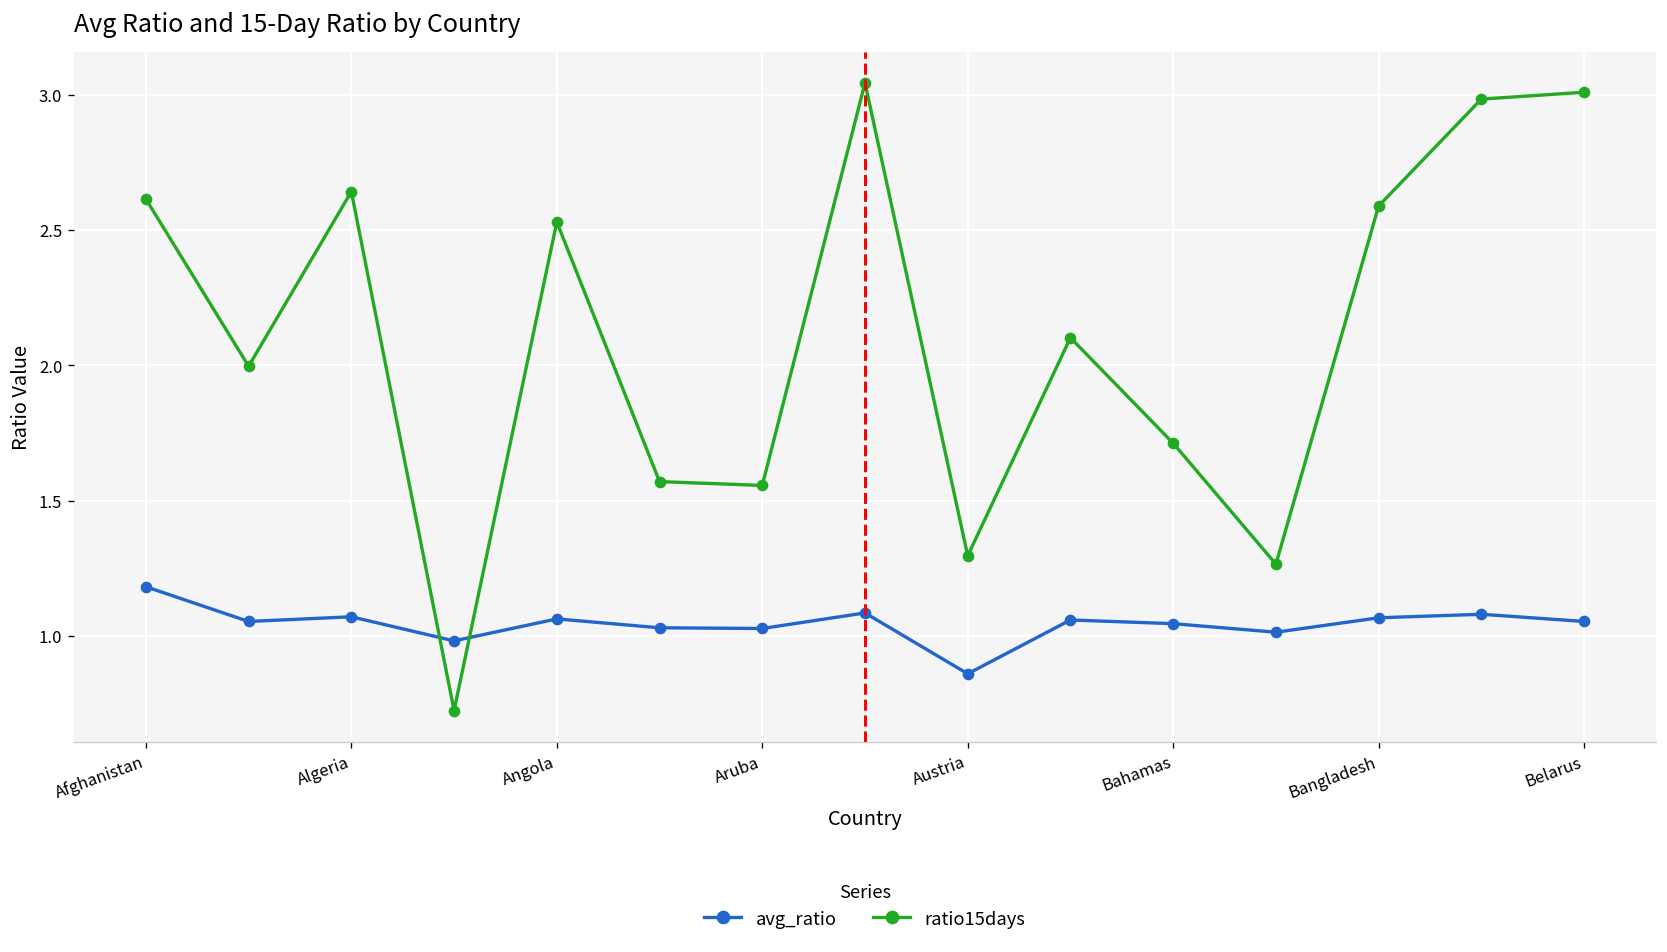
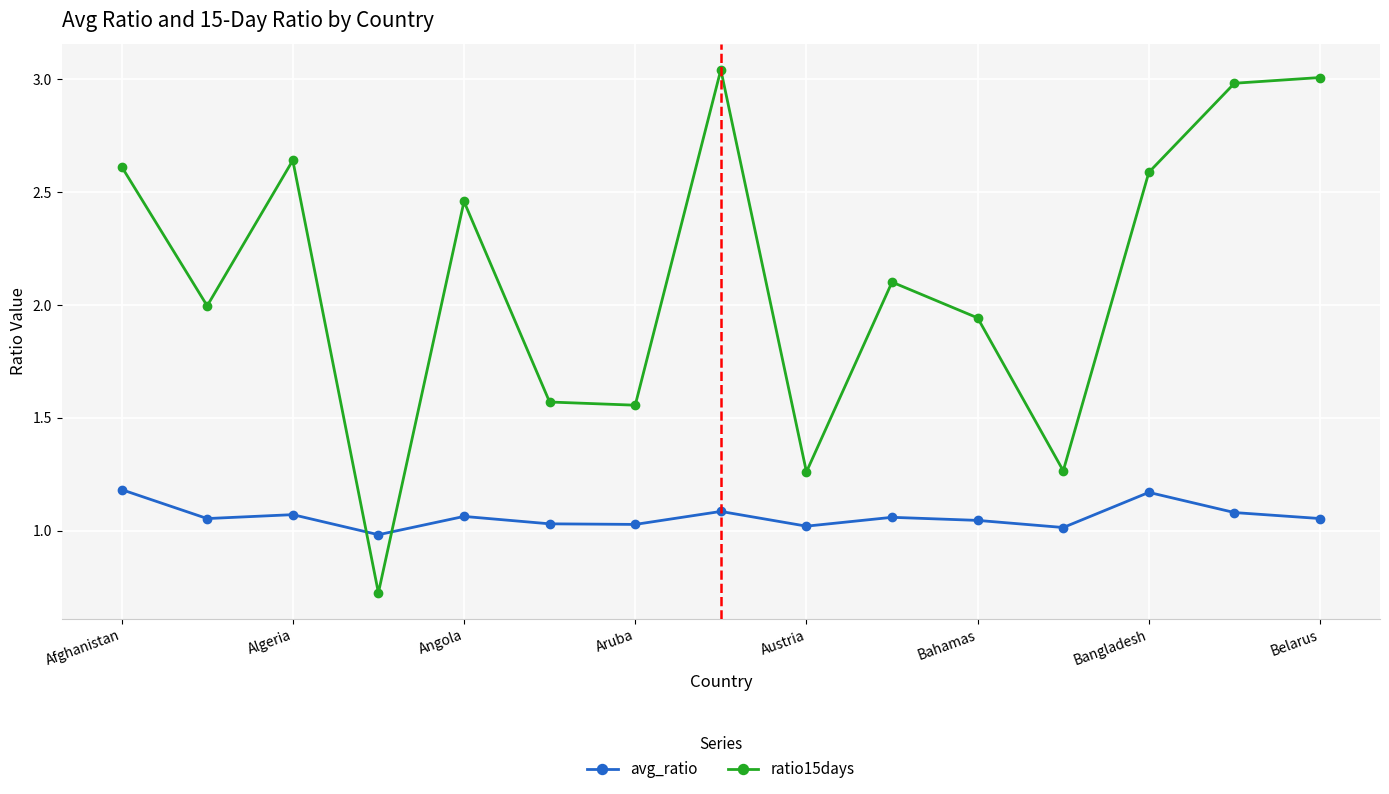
ratio15days, Angola: 2.53 -> 2.46
avg_ratio, Austria: 0.86 -> 1.02
ratio15days, Austria: 1.30 -> 1.26
ratio15days, Bahamas: 1.71 -> 1.94
avg_ratio, Bangladesh: 1.07 -> 1.17
